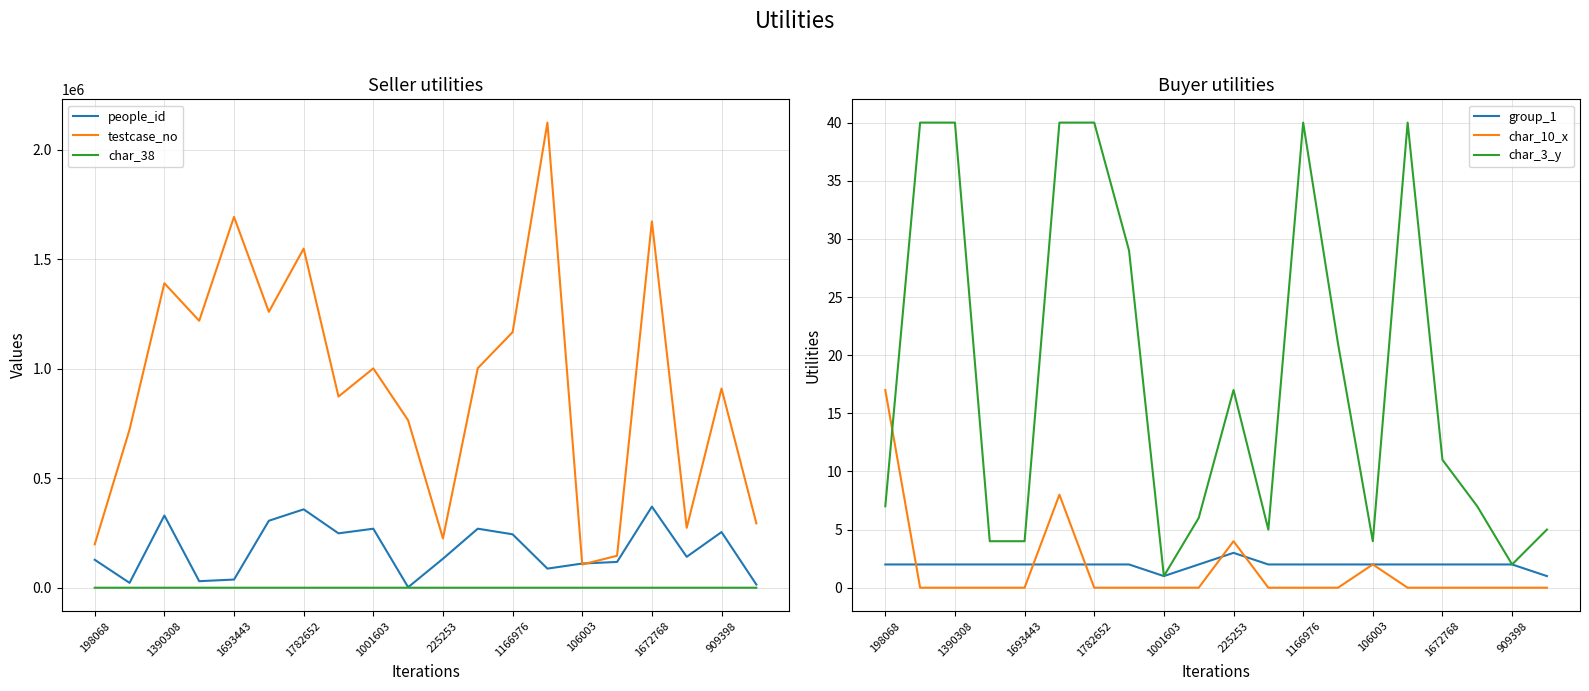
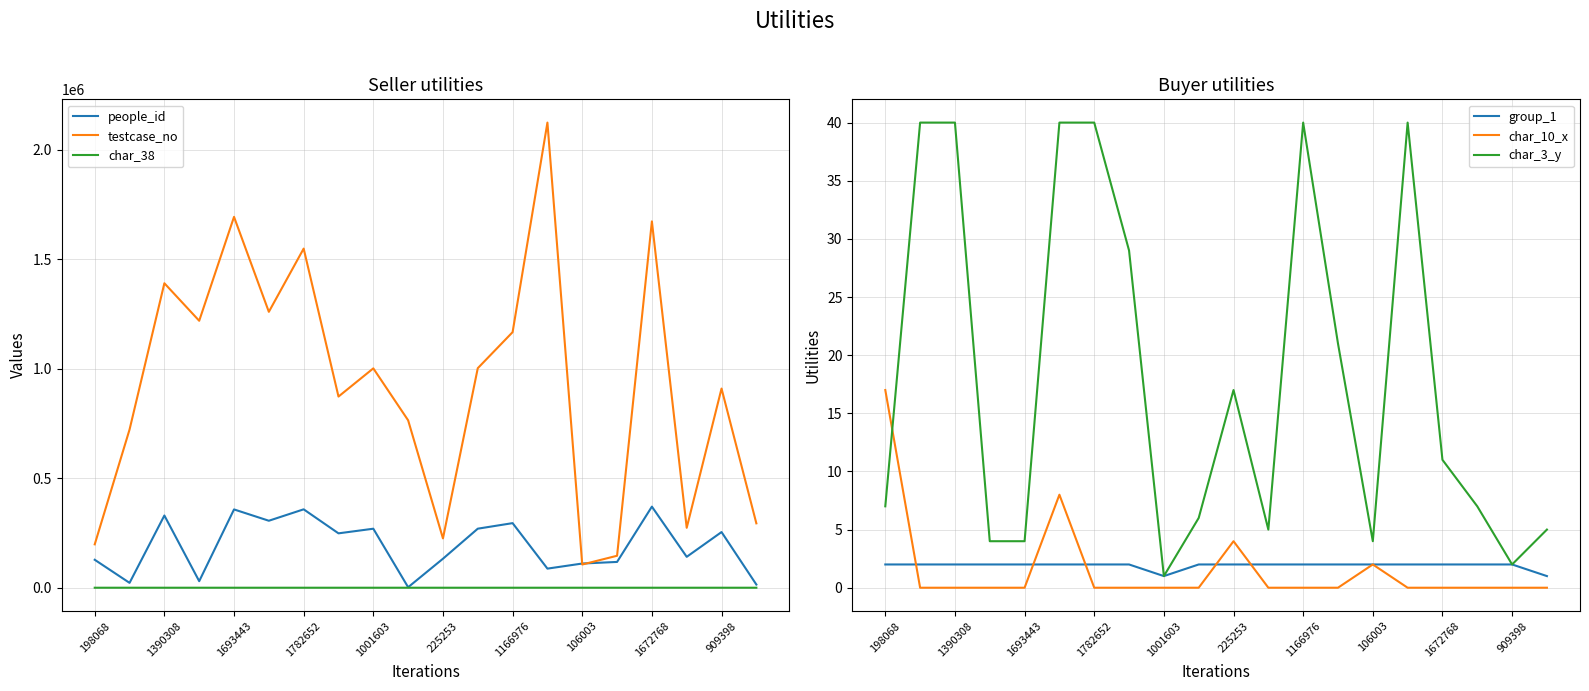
Seller utilities, people_id, 1693443: 40000 -> 360000
Seller utilities, people_id, 1166976: 240000 -> 290000
Buyer utilities, group_1, 225253: 3 -> 2
